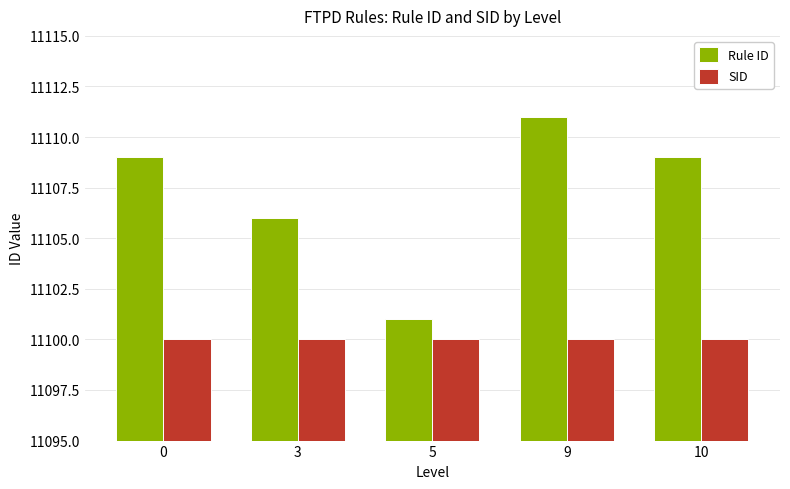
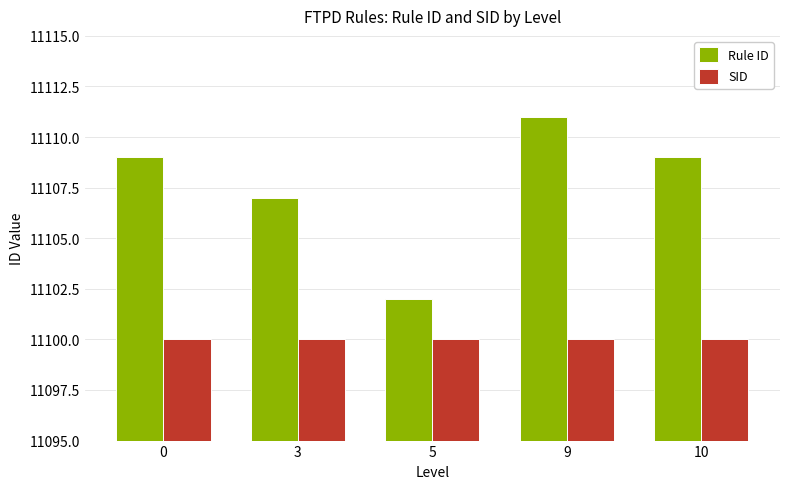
Rule ID, 3: 11106 -> 11107
Rule ID, 5: 11101 -> 11102
